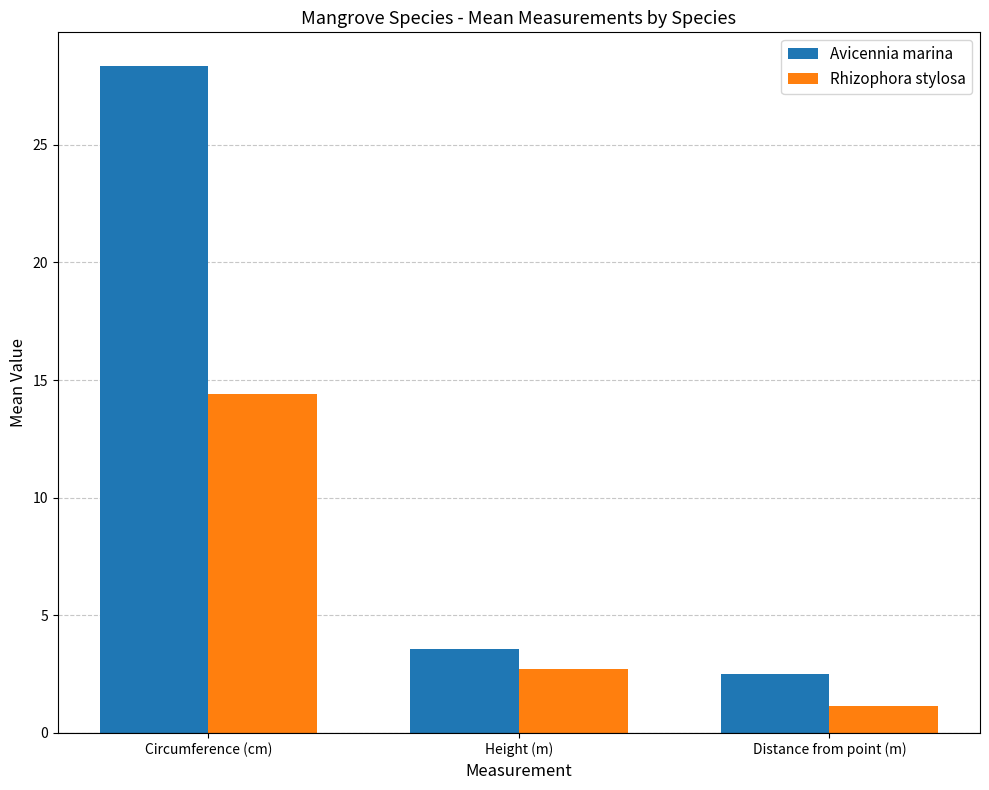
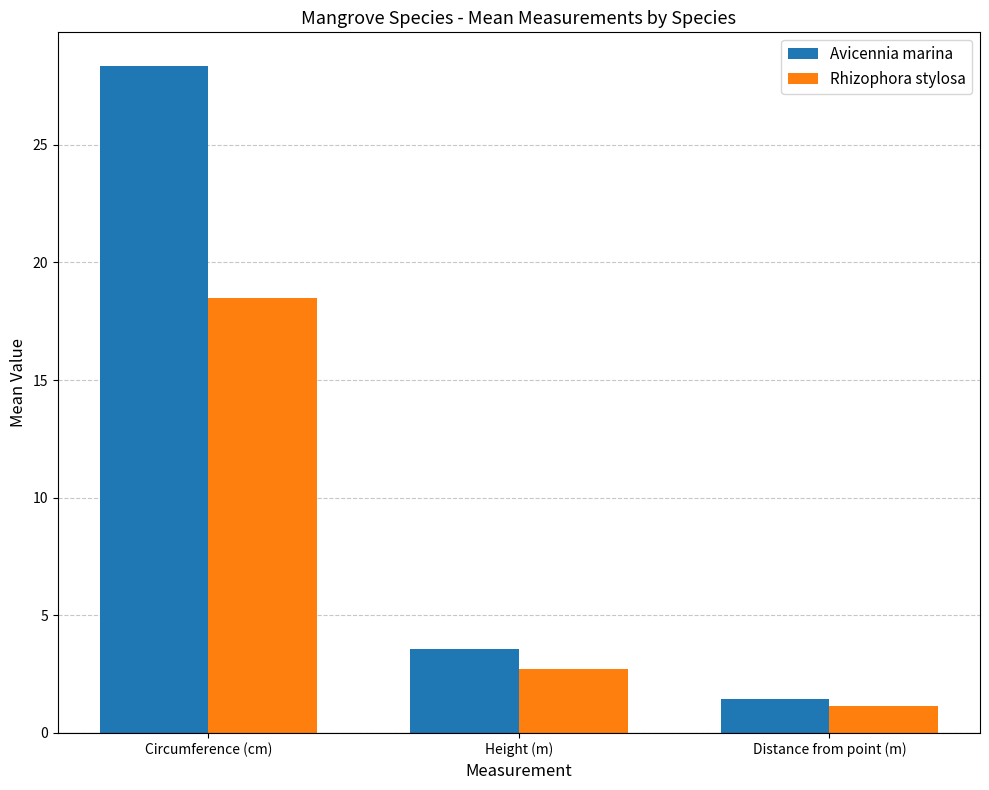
Rhizophora stylosa, Circumference (cm): 14.4 -> 18.5
Avicennia marina, Distance from point (m): 2.5 -> 1.5
